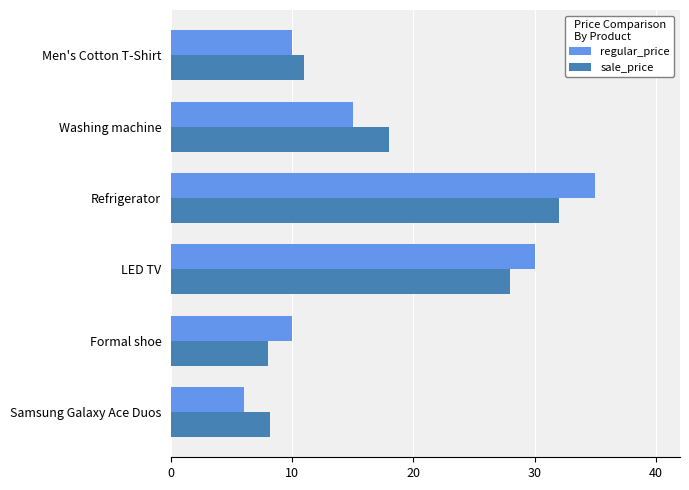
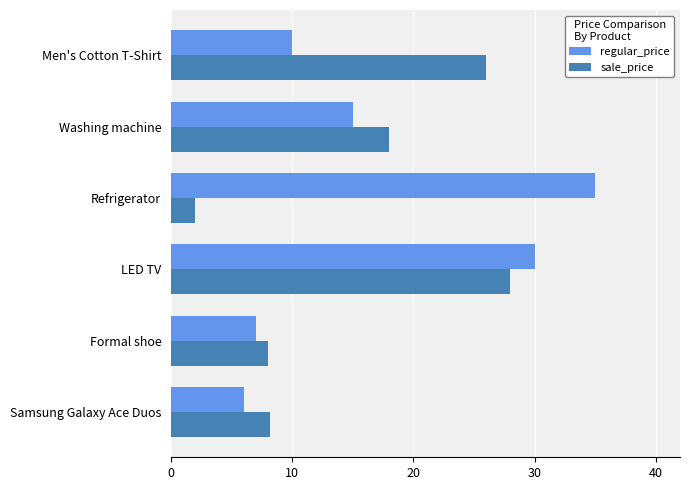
sale_price, Men's Cotton T-Shirt: 11 -> 26
sale_price, Refrigerator: 32 -> 2
regular_price, Formal shoe: 10 -> 7
